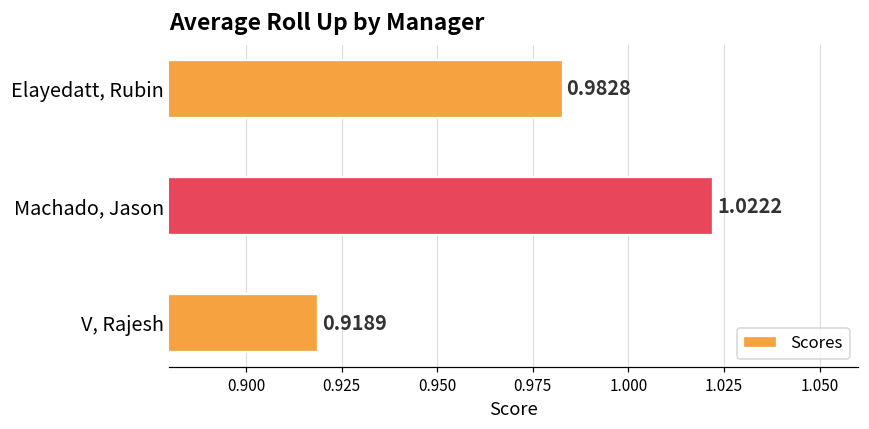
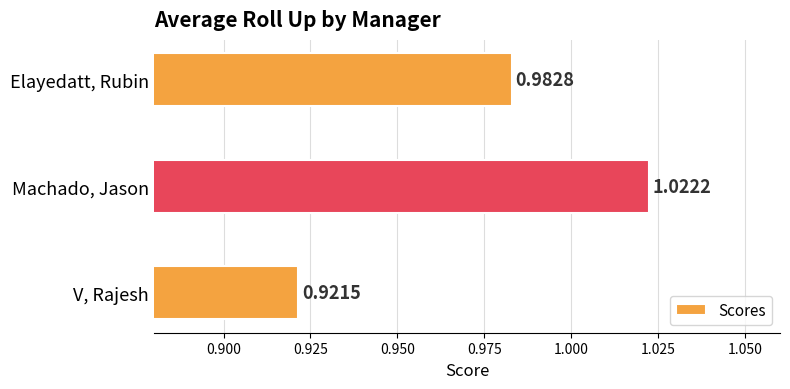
V, Rajesh: 0.9189 -> 0.9215
